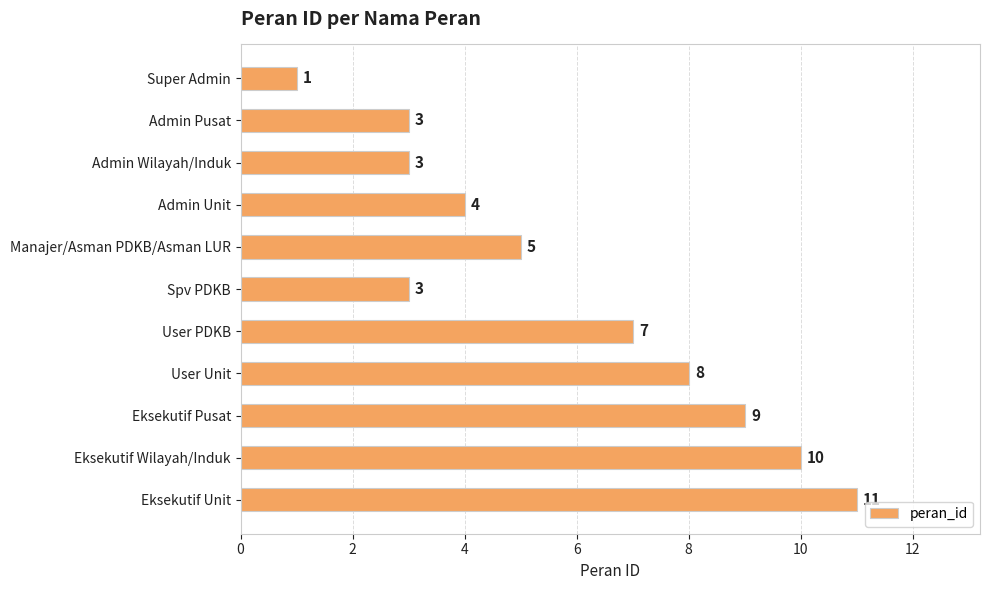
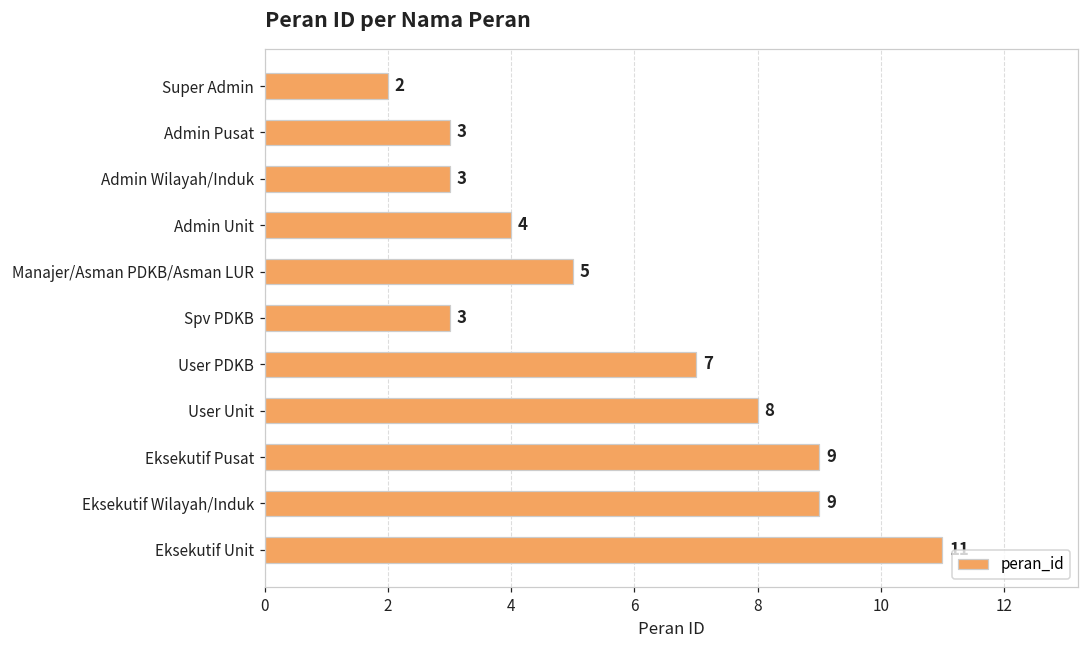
Super Admin: 1 -> 2
Eksekutif Wilayah/Induk: 10 -> 9
